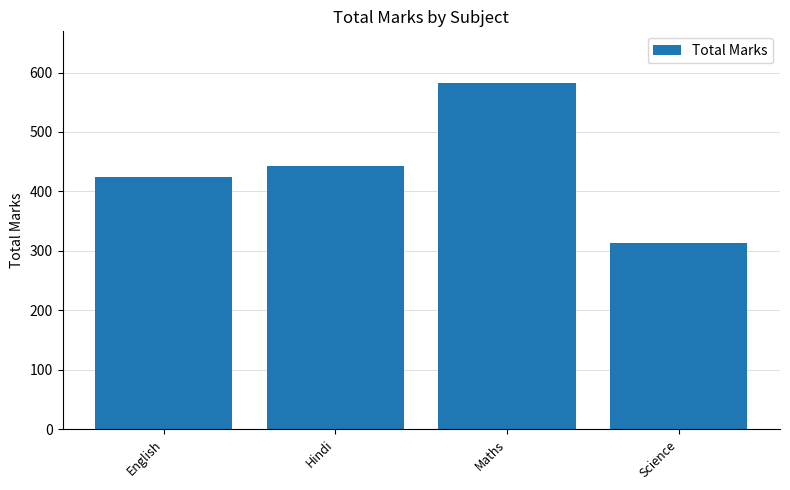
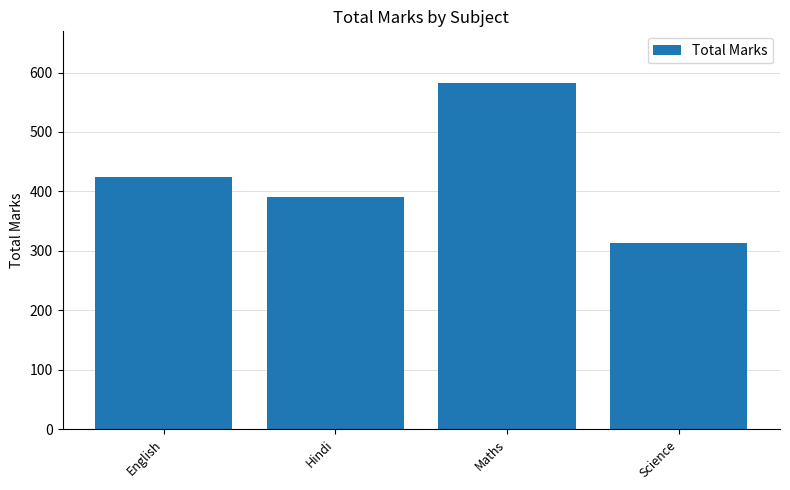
Hindi: 440 -> 390
